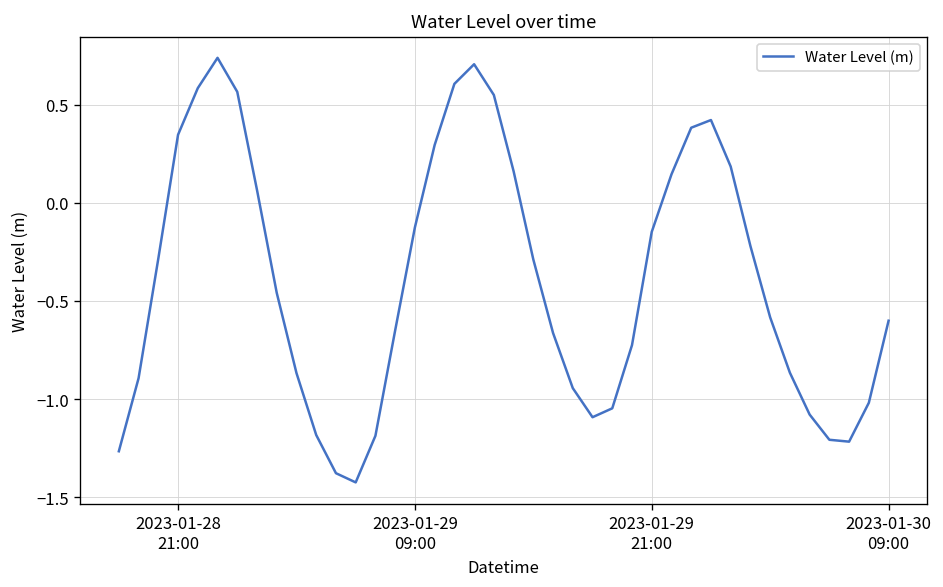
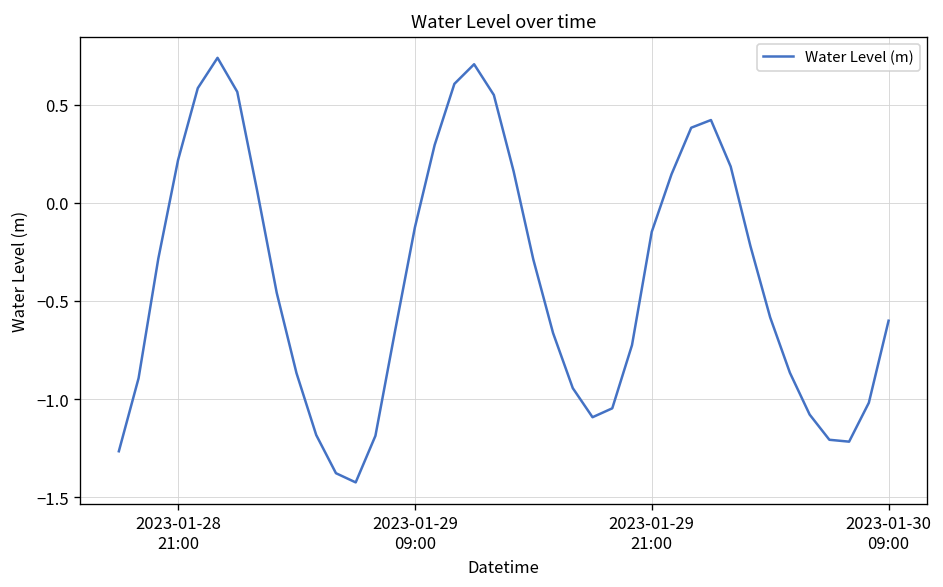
2023-01-28 21:00: 0.35 -> 0.22
